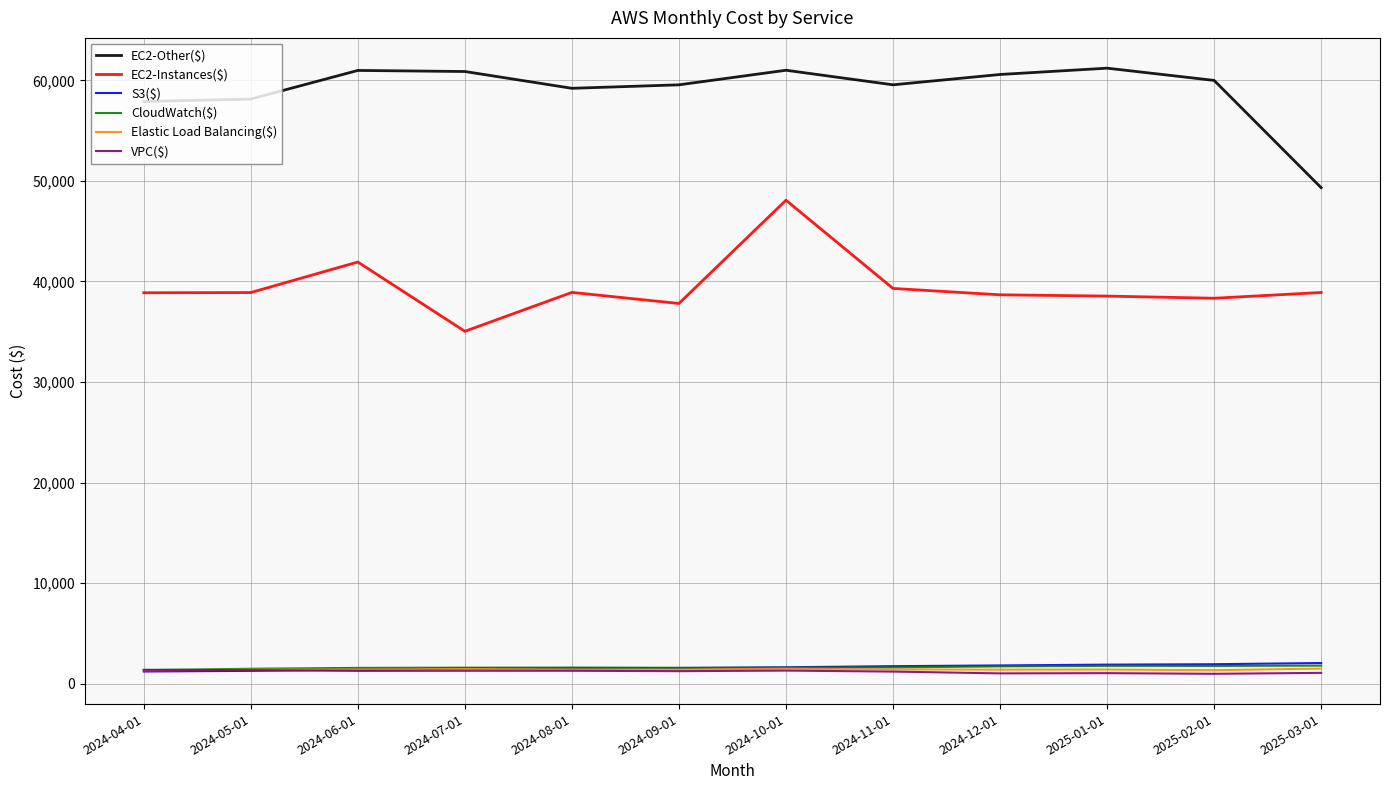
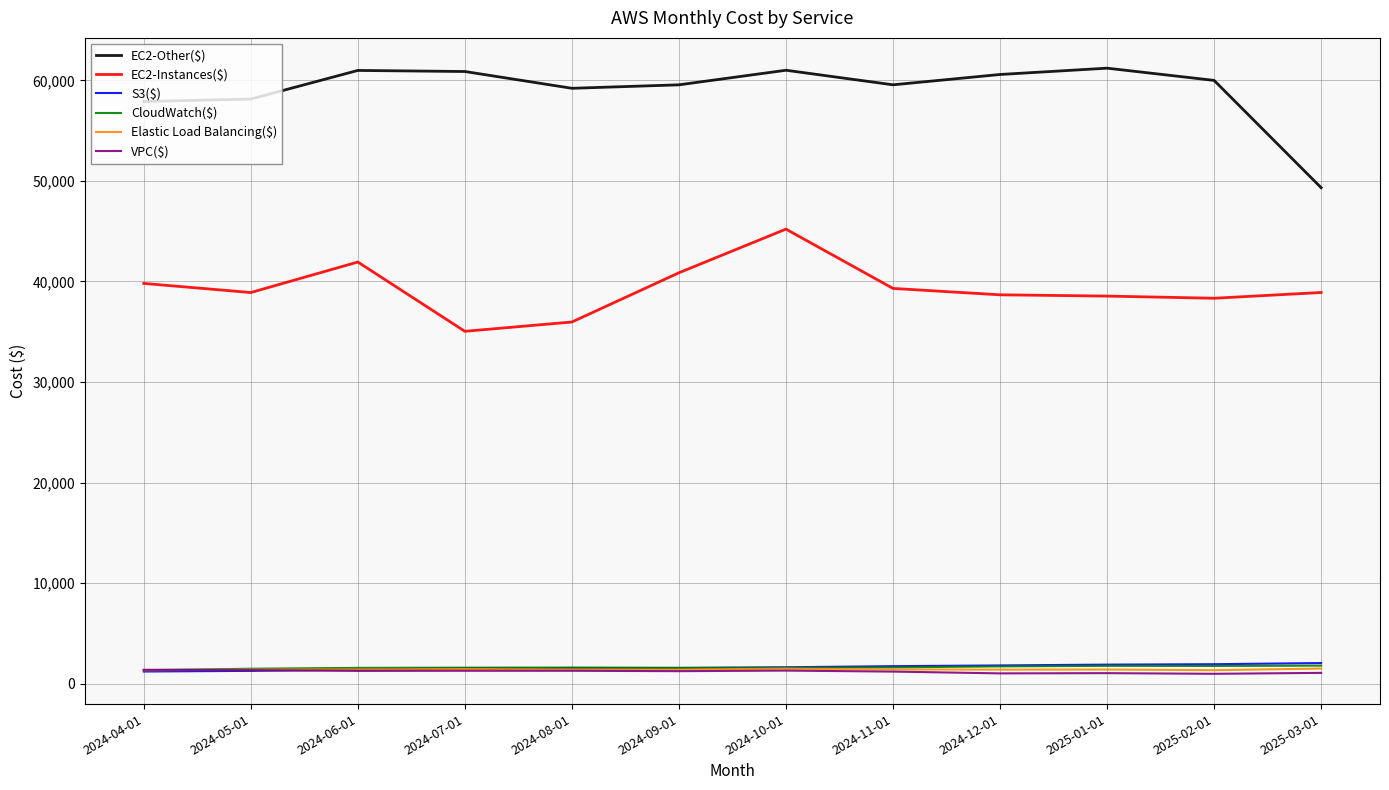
EC2-Instances($), 2024-04-01: 38,900 -> 39,800
EC2-Instances($), 2024-08-01: 38,900 -> 36,000
EC2-Instances($), 2024-09-01: 37,800 -> 40,900
EC2-Instances($), 2024-10-01: 48,100 -> 45,200
